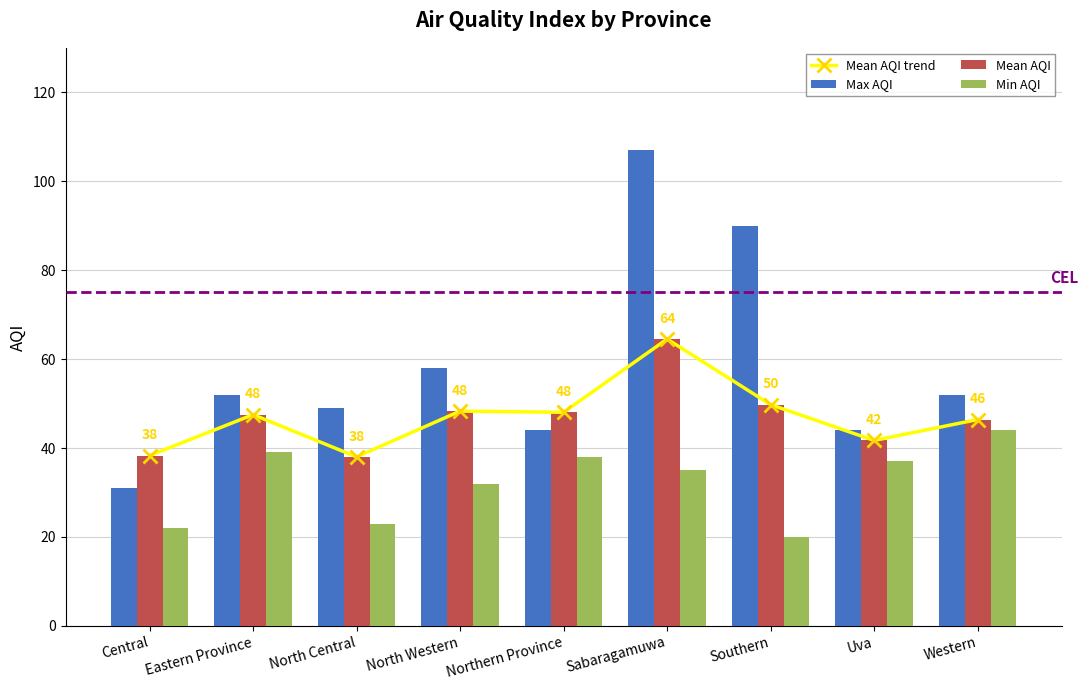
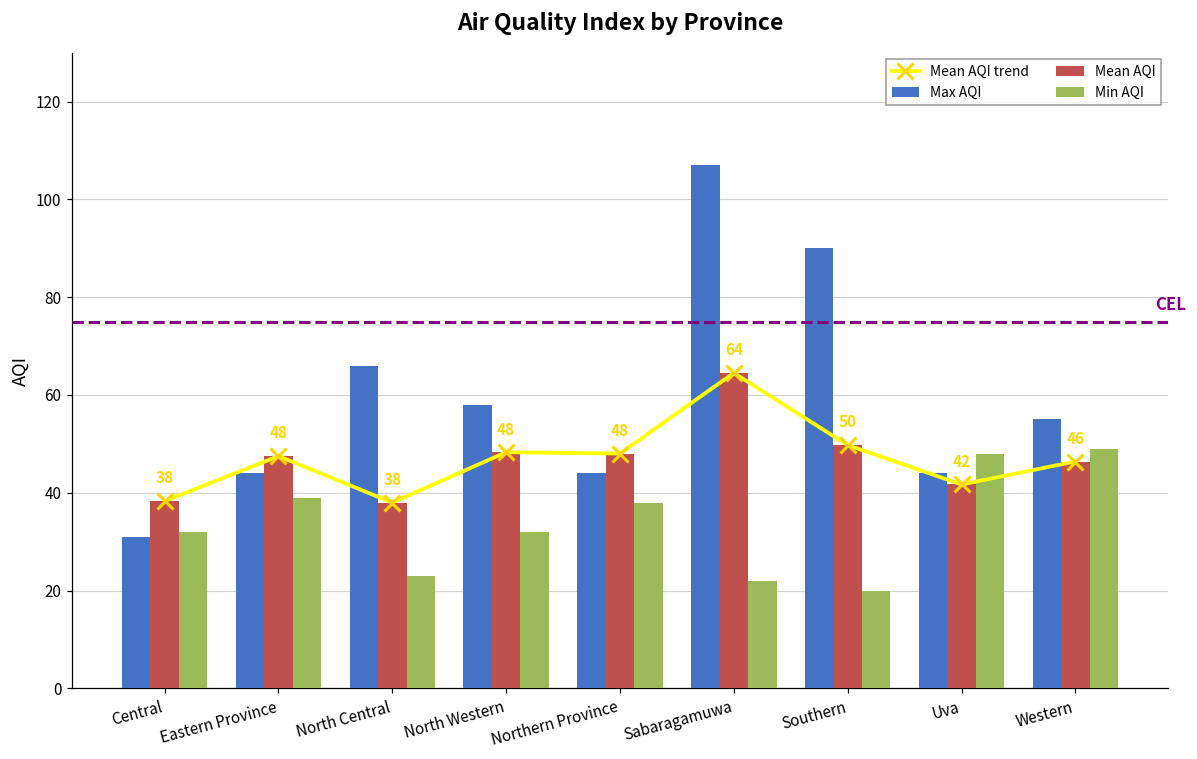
Min AQI, Central: 22 -> 32
Max AQI, Eastern Province: 52 -> 44
Max AQI, North Central: 49 -> 66
Min AQI, Sabaragamuwa: 35 -> 22
Min AQI, Uva: 37 -> 48
Max AQI, Western: 52 -> 55
Min AQI, Western: 44 -> 49
